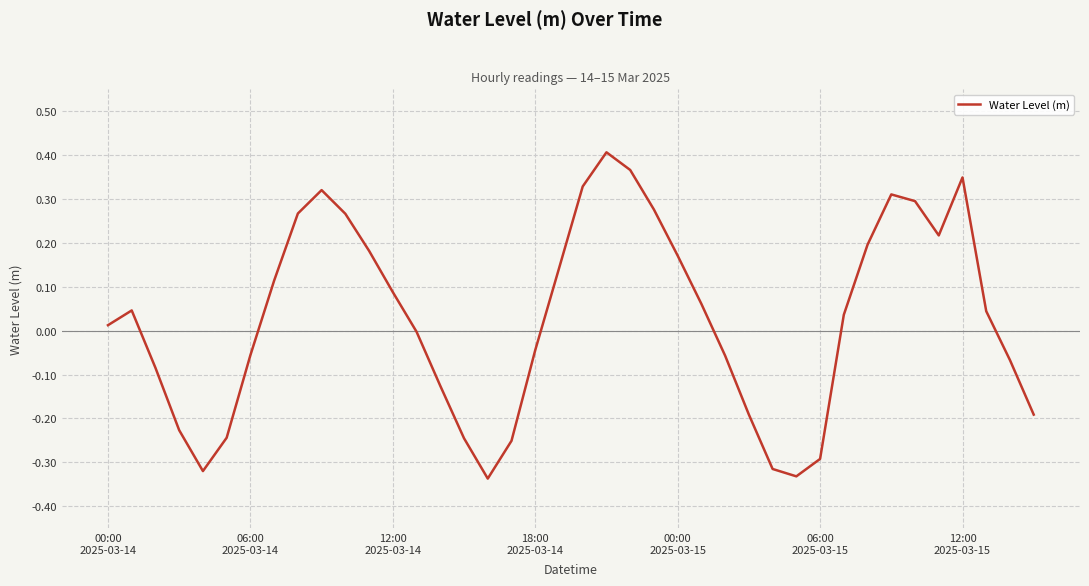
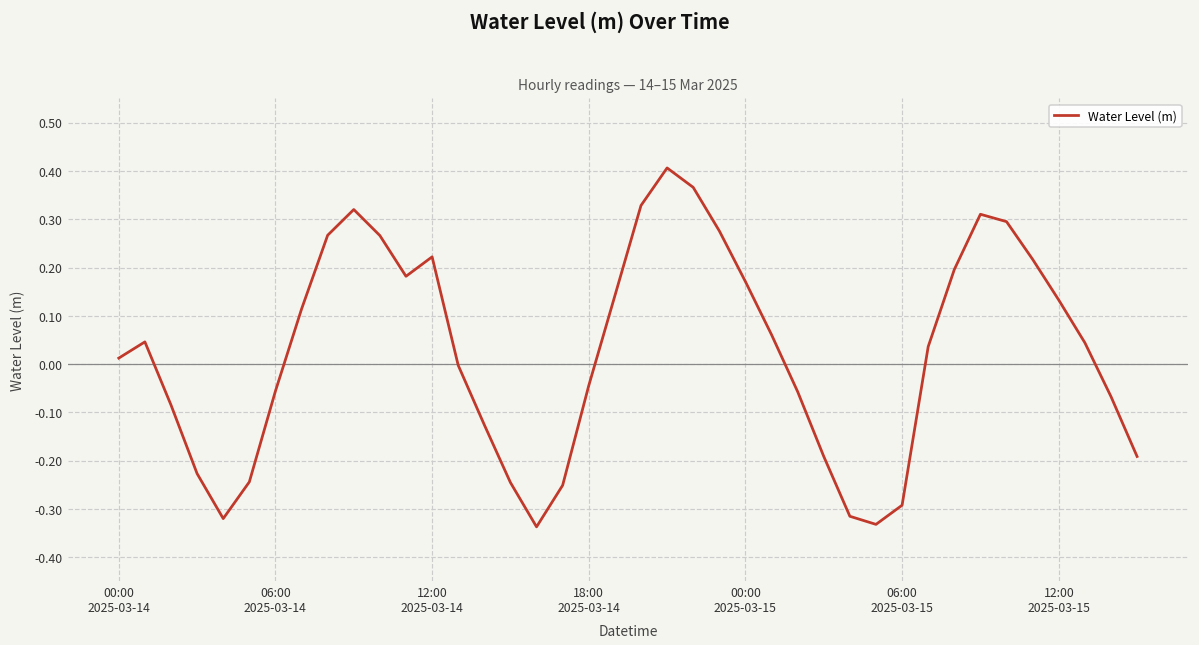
12:00 2025-03-14: 0.09 -> 0.22
12:00 2025-03-15: 0.35 -> 0.13
